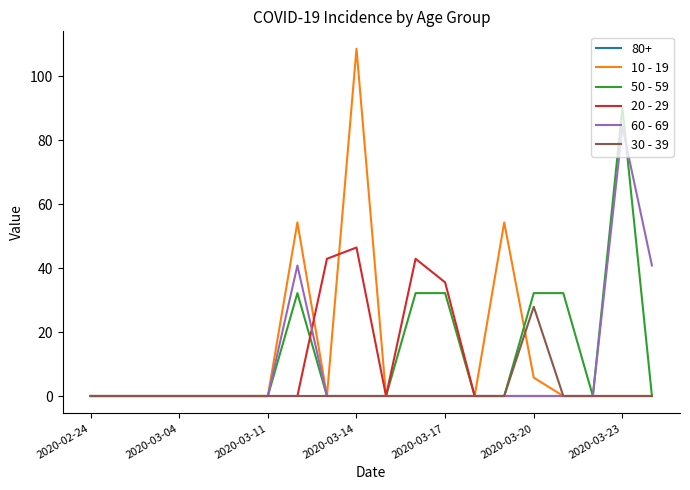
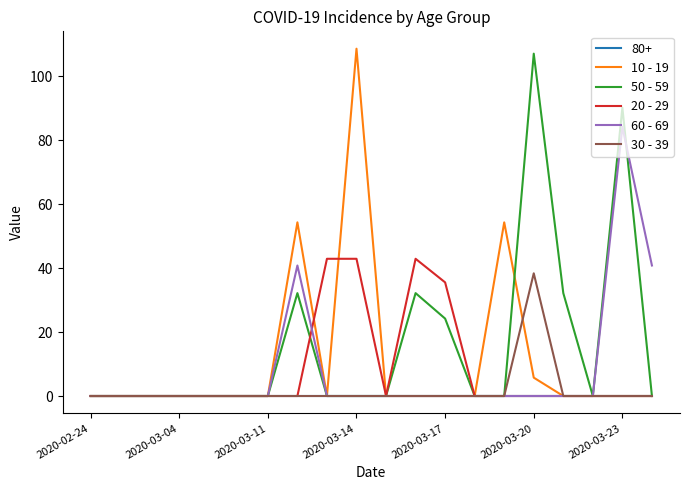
20 - 29, 2020-03-14: 46 -> 43
50 - 59, 2020-03-17: 32 -> 24
50 - 59, 2020-03-20: 32 -> 107
30 - 39, 2020-03-20: 28 -> 38
